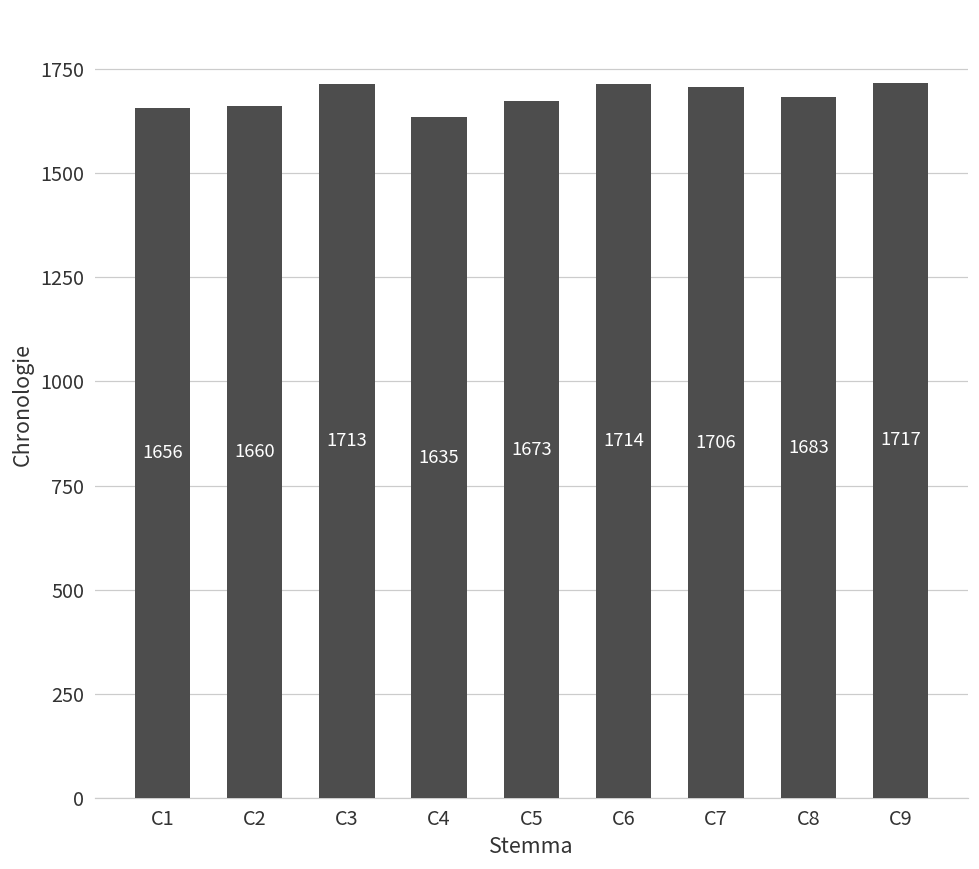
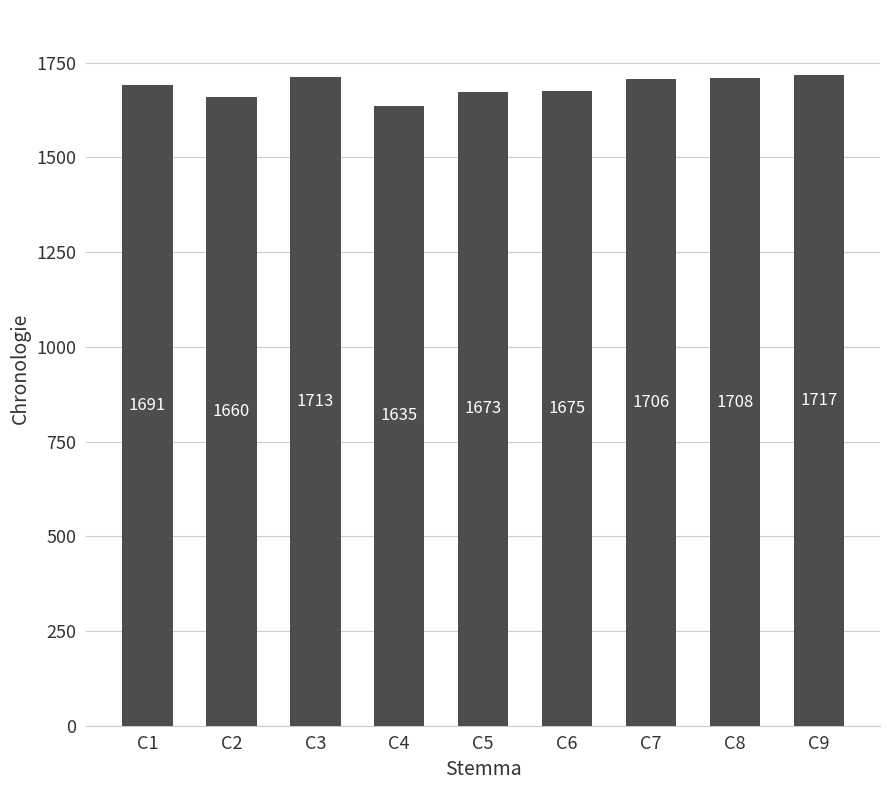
C1: 1656 -> 1691
C6: 1714 -> 1675
C8: 1683 -> 1708
